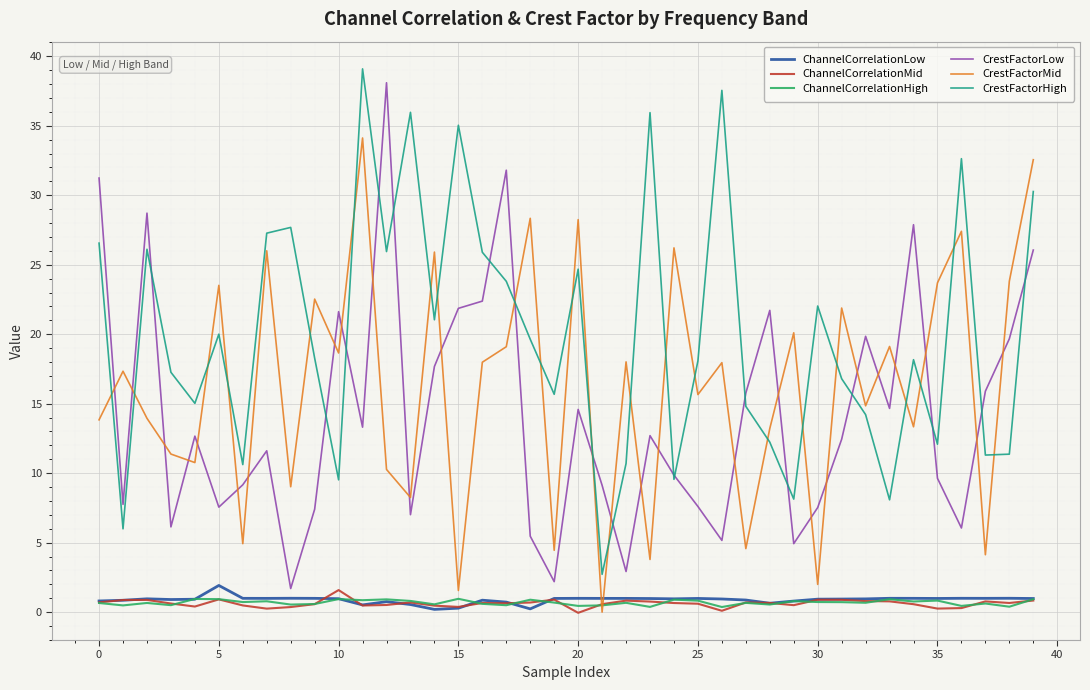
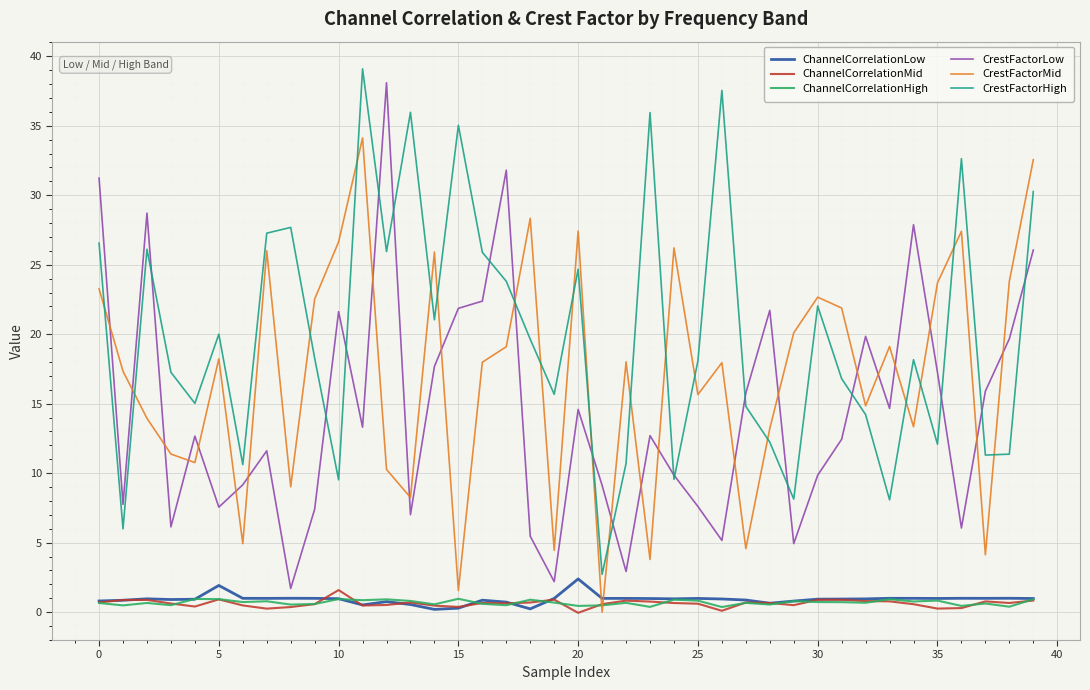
CrestFactorMid, 0: 13.8 -> 23.3
CrestFactorMid, 5: 23.5 -> 18.2
CrestFactorMid, 10: 18.6 -> 26.6
ChannelCorrelationLow, 20: 1.0 -> 2.4
CrestFactorMid, 20: 28.2 -> 27.4
CrestFactorLow, 30: 7.5 -> 9.9
CrestFactorMid, 30: 2.0 -> 22.7
CrestFactorLow, 35: 9.6 -> 17.3
